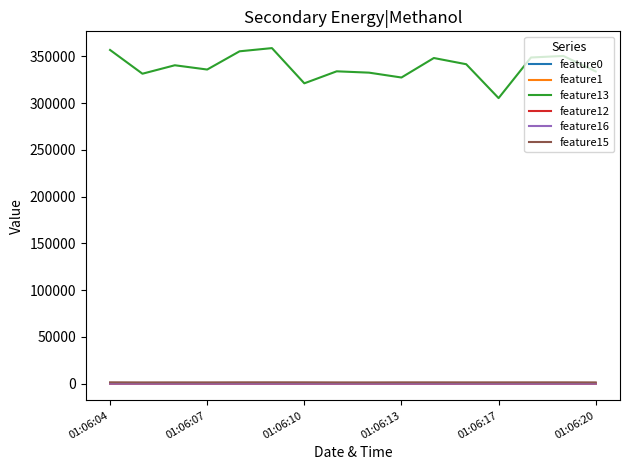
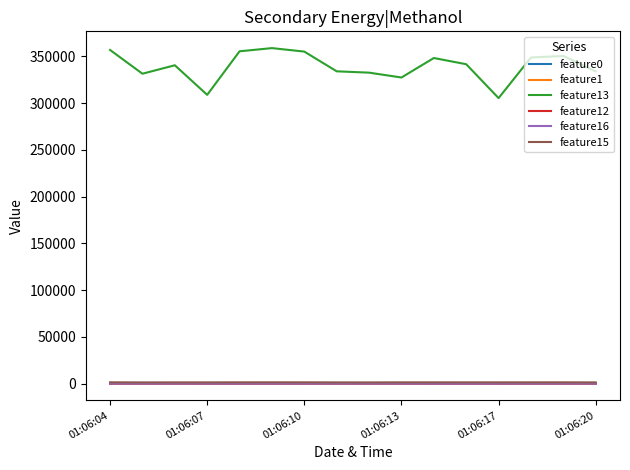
feature13, 01:06:07: 340000 -> 310000
feature13, 01:06:10: 320000 -> 350000
